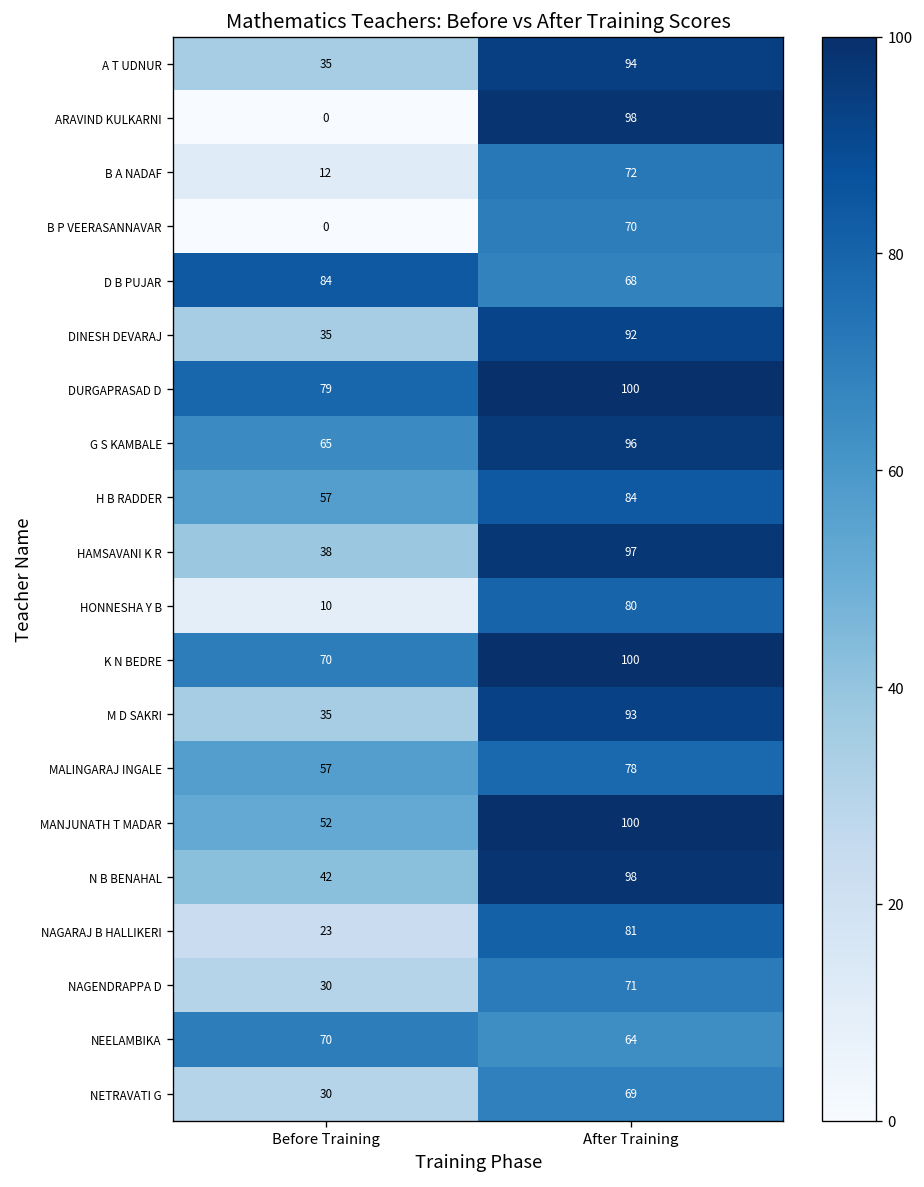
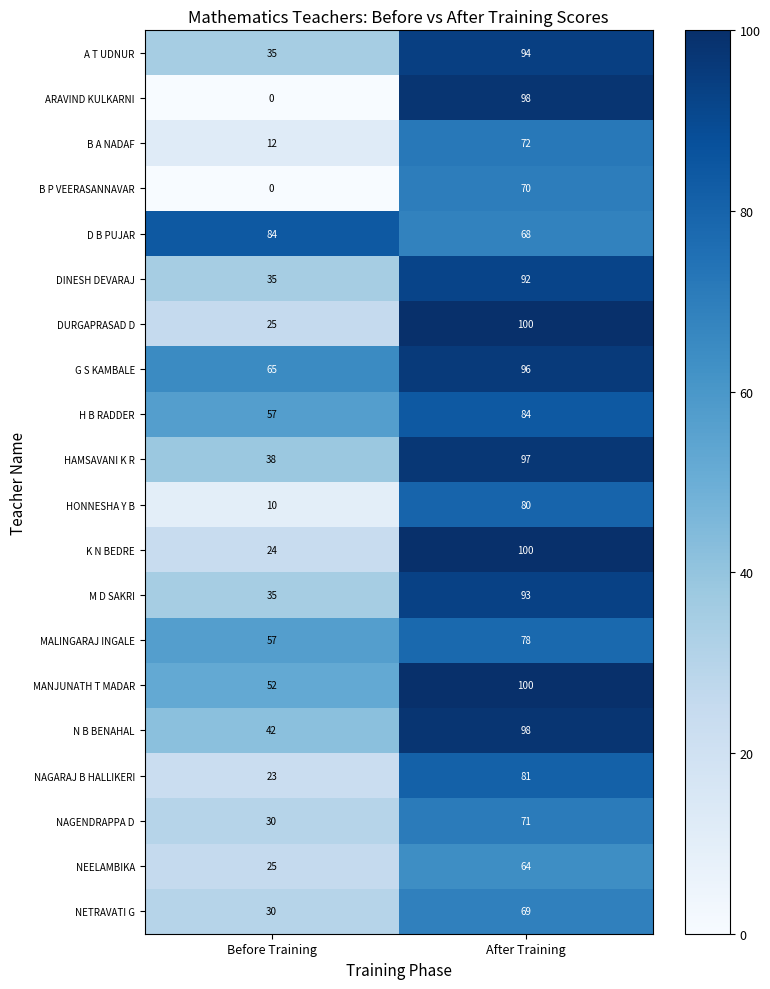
DURGAPRASAD D, Before Training: 79 -> 25
K N BEDRE, Before Training: 70 -> 24
NEELAMBIKA, Before Training: 70 -> 25
